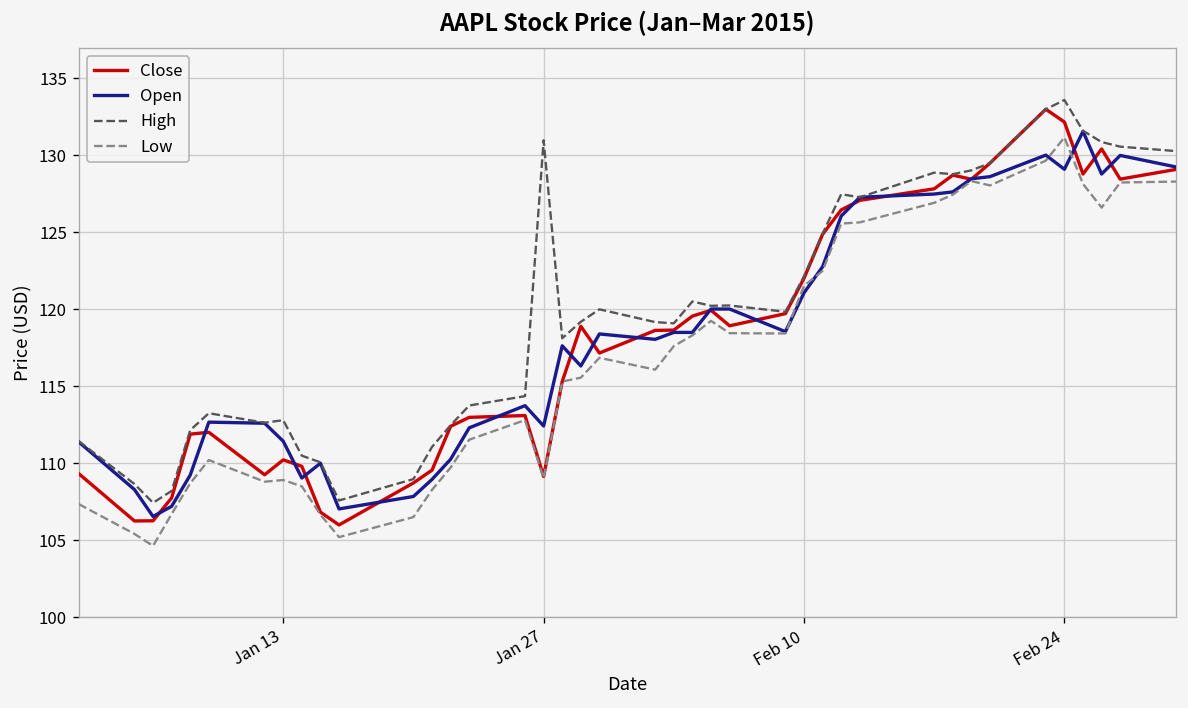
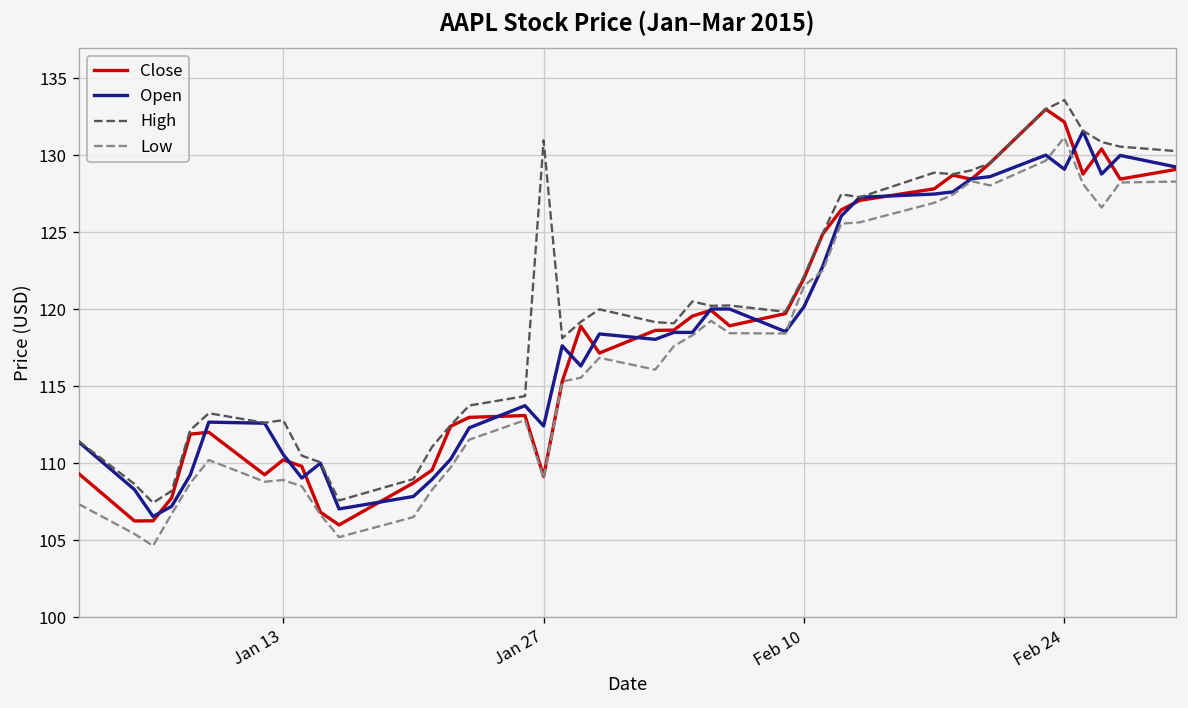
Open, Jan 13: 111.4 -> 110.6
Open, Feb 10: 121.1 -> 120.2
